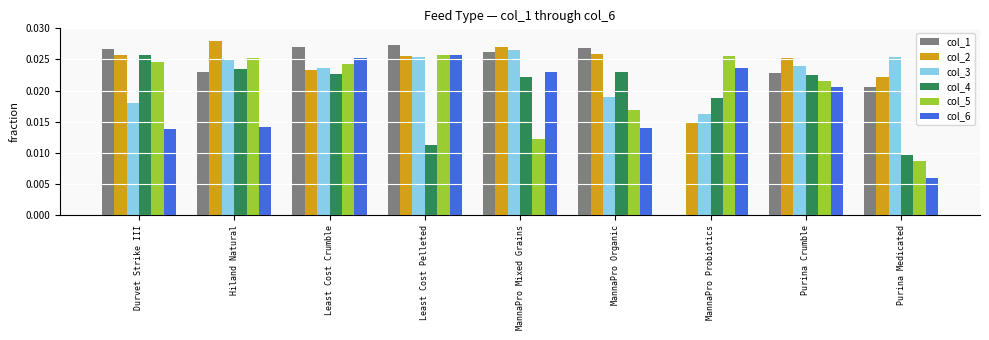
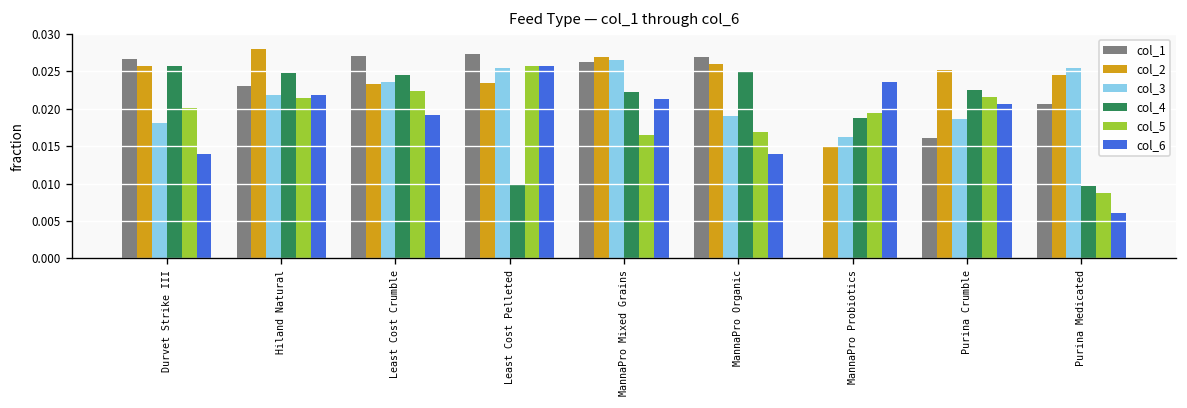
col_5, Durvet Strike III: 0.025 -> 0.020
col_3, Hiland Natural: 0.025 -> 0.022
col_4, Hiland Natural: 0.024 -> 0.025
col_5, Hiland Natural: 0.025 -> 0.021
col_6, Hiland Natural: 0.014 -> 0.022
col_4, Least Cost Crumble: 0.023 -> 0.024
col_5, Least Cost Crumble: 0.024 -> 0.022
col_6, Least Cost Crumble: 0.025 -> 0.019
col_2, Least Cost Pelleted: 0.026 -> 0.023
col_4, Least Cost Pelleted: 0.011 -> 0.010
col_5, MannaPro Mixed Grains: 0.012 -> 0.016
col_6, MannaPro Mixed Grains: 0.023 -> 0.021
col_4, MannaPro Organic: 0.023 -> 0.025
col_5, MannaPro Probiotics: 0.026 -> 0.019
col_1, Purina Crumble: 0.023 -> 0.016
col_3, Purina Crumble: 0.024 -> 0.019
col_2, Purina Medicated: 0.022 -> 0.024
